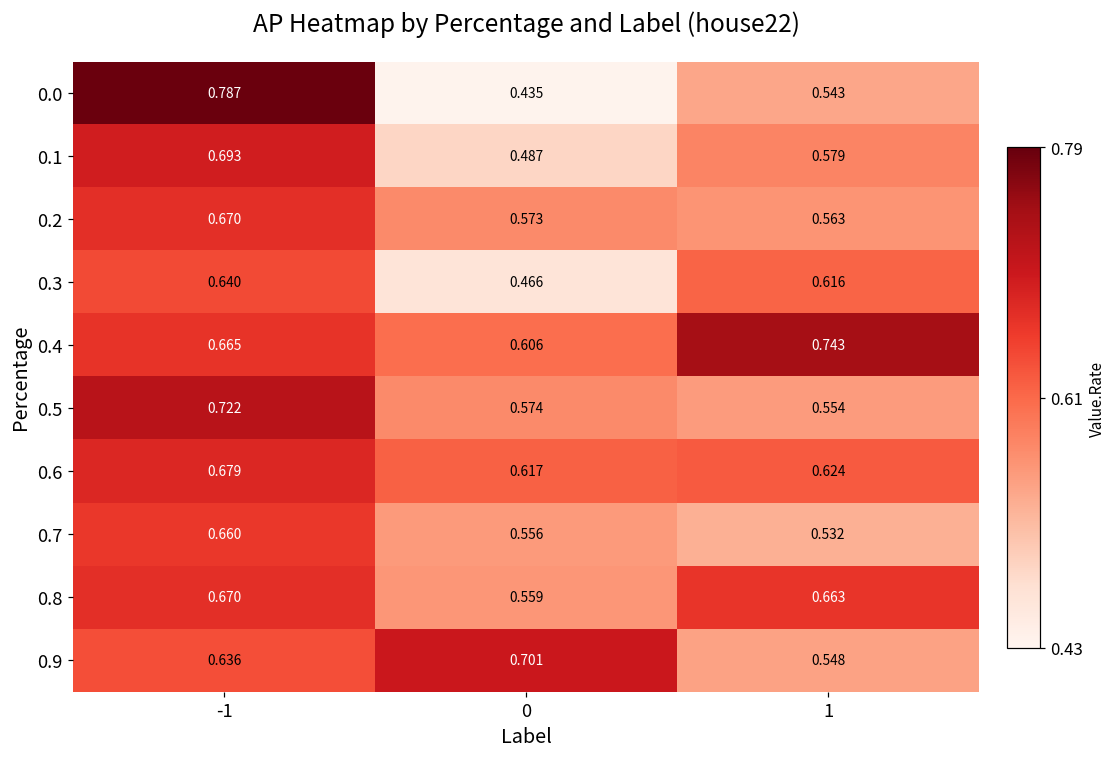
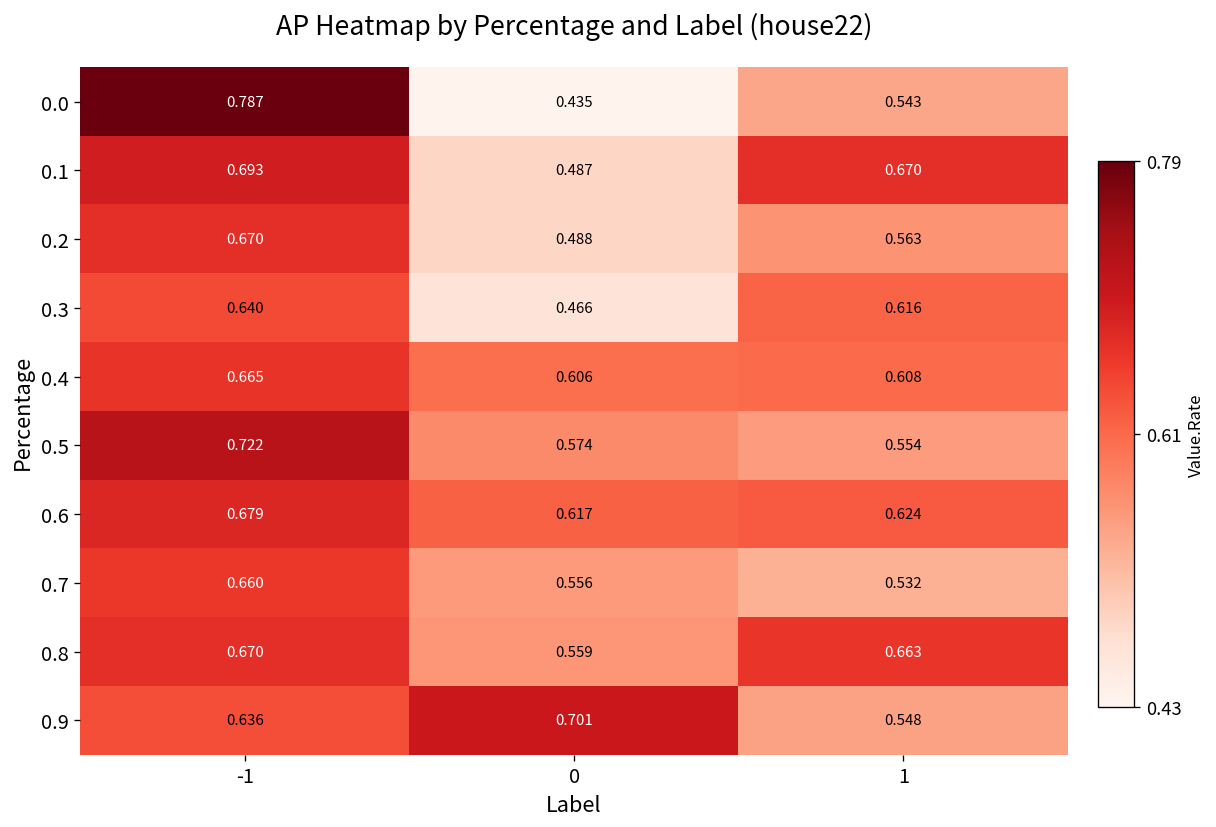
0.1, 1: 0.579 -> 0.670
0.2, 0: 0.573 -> 0.488
0.4, 1: 0.743 -> 0.608
